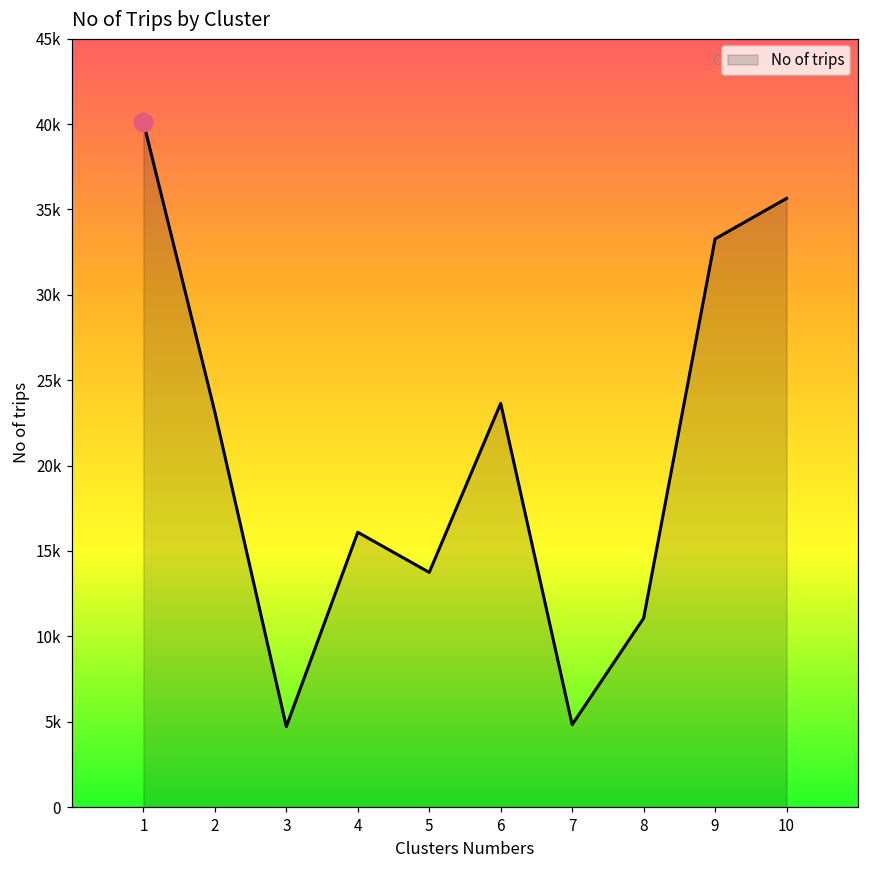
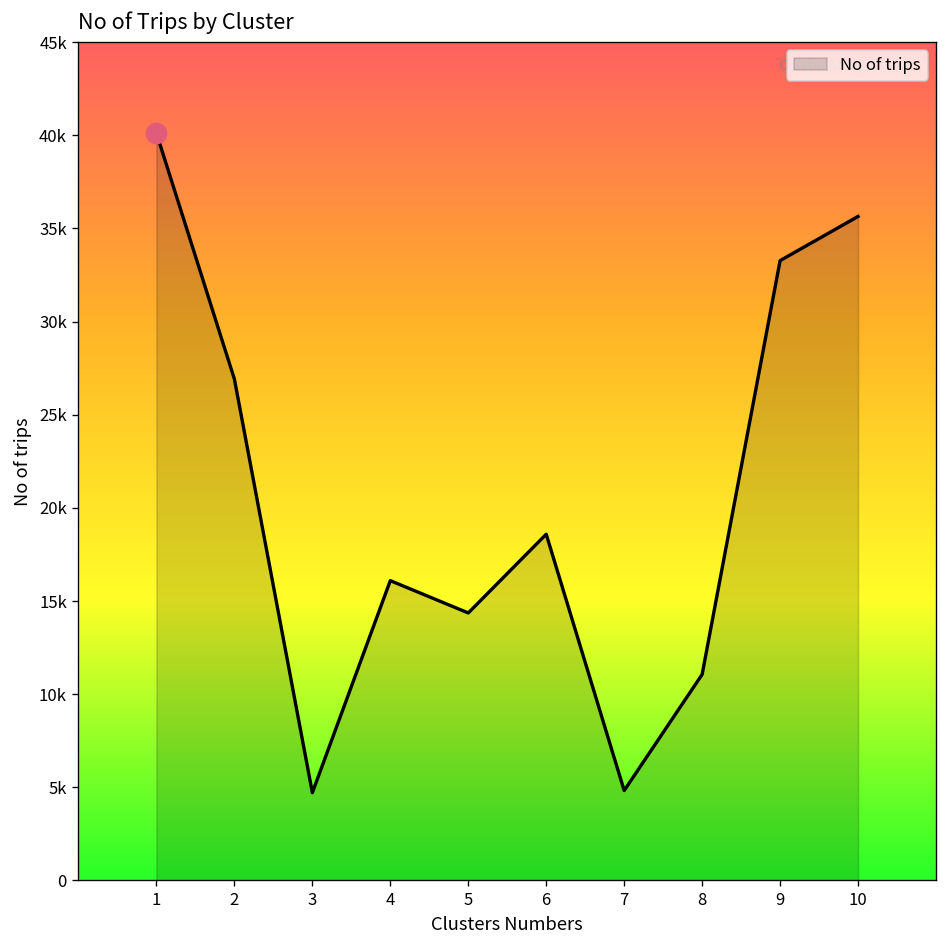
No of trips, 2: 23100 -> 26900
No of trips, 5: 13700 -> 14400
No of trips, 6: 23600 -> 18600
